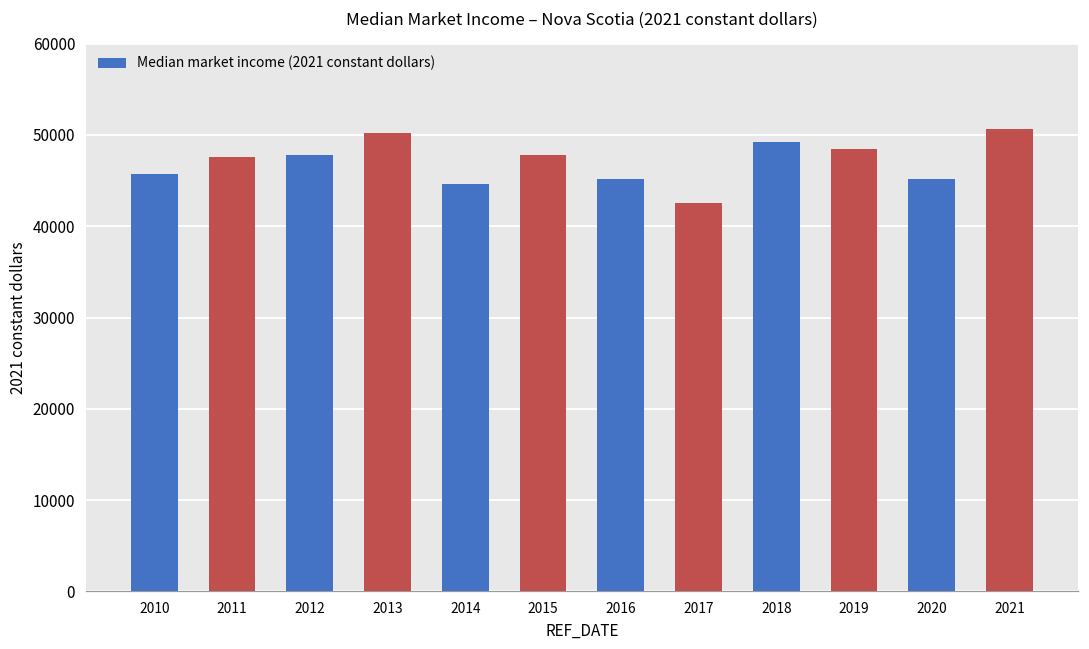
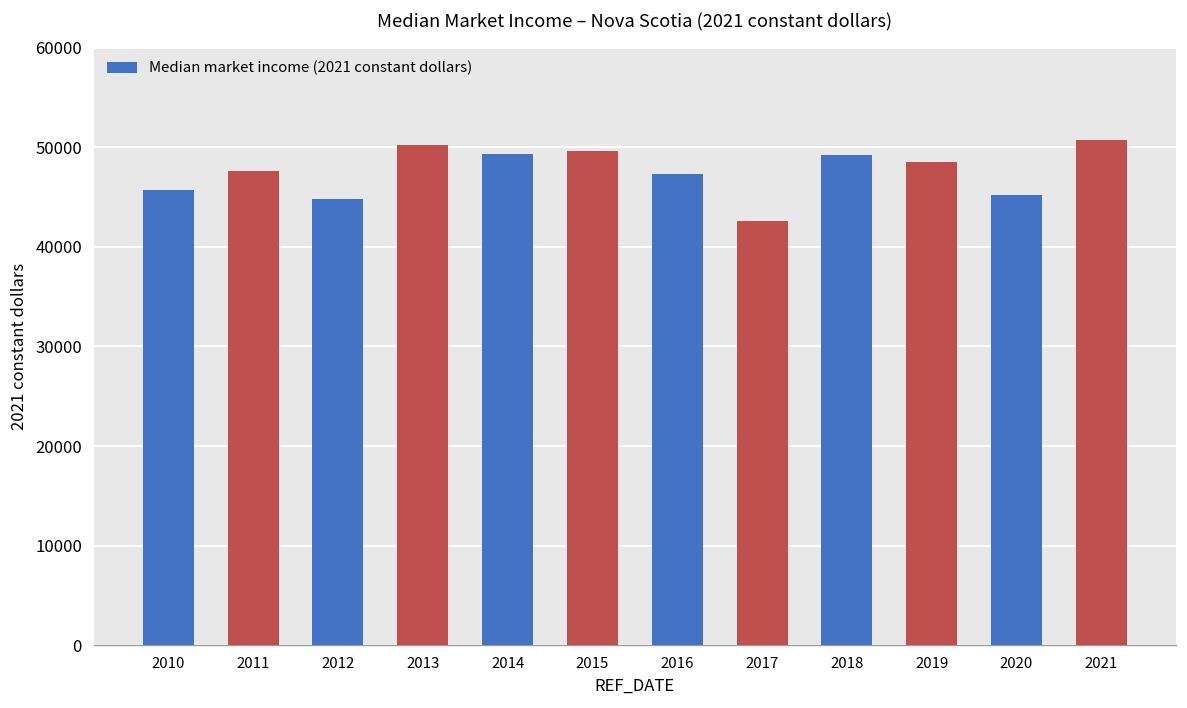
2012: 48000 -> 45000
2014: 45000 -> 49000
2015: 48000 -> 50000
2016: 45000 -> 47000
